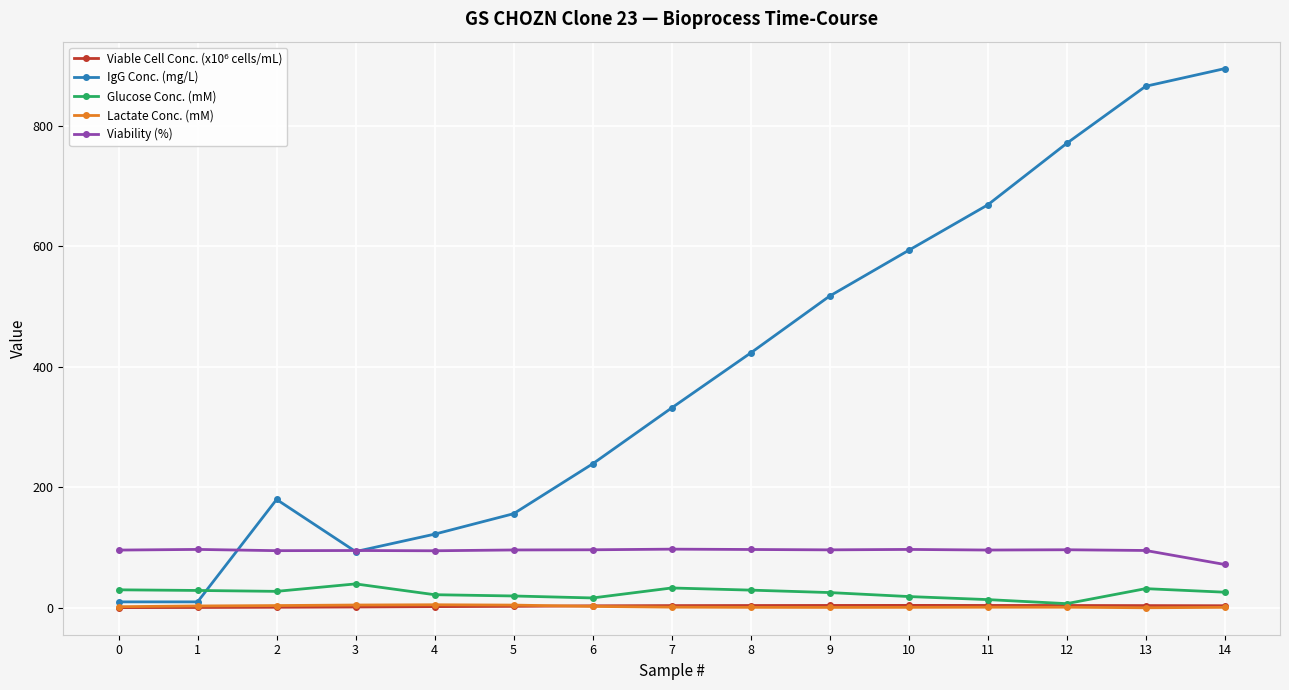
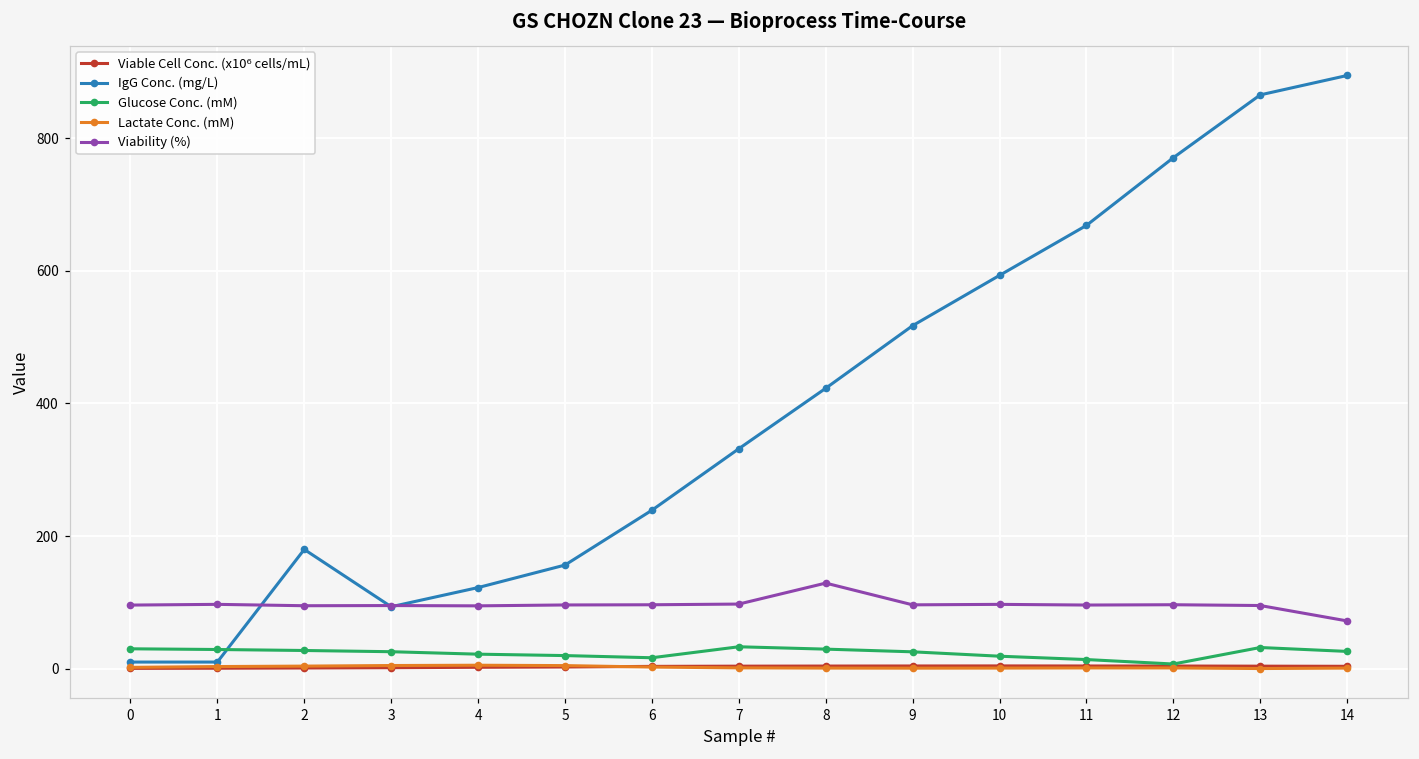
Glucose Conc. (mM), 3: 40 -> 30
Viability (%), 8: 100 -> 130
